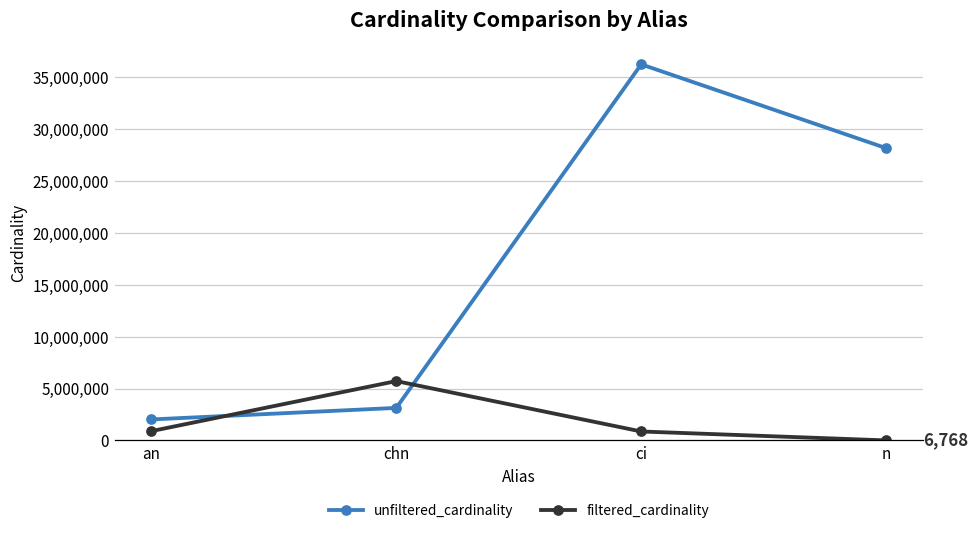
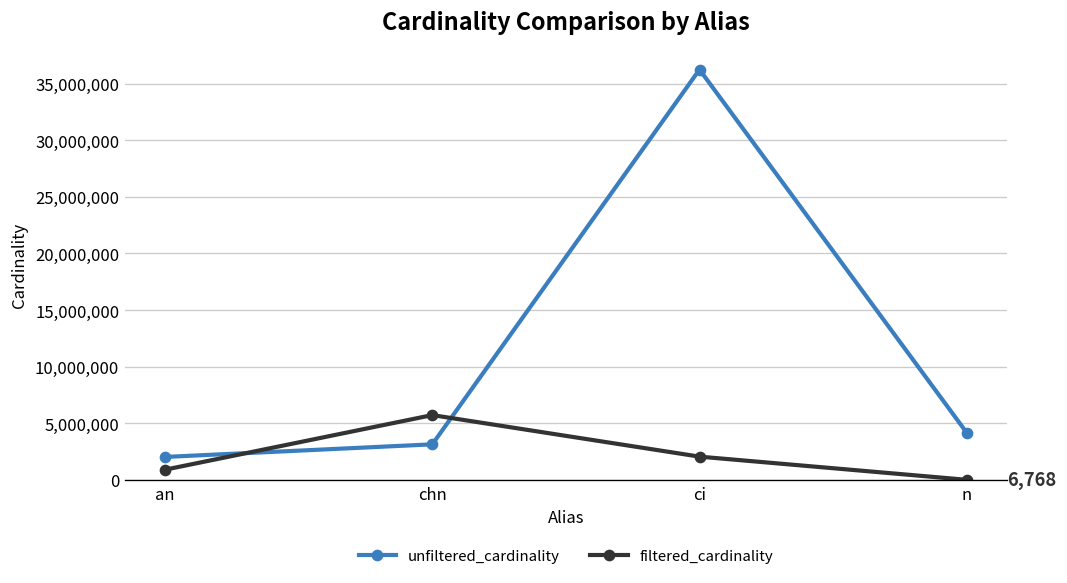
filtered_cardinality, ci: 1,000,000 -> 2,000,000
unfiltered_cardinality, n: 28,000,000 -> 4,000,000
